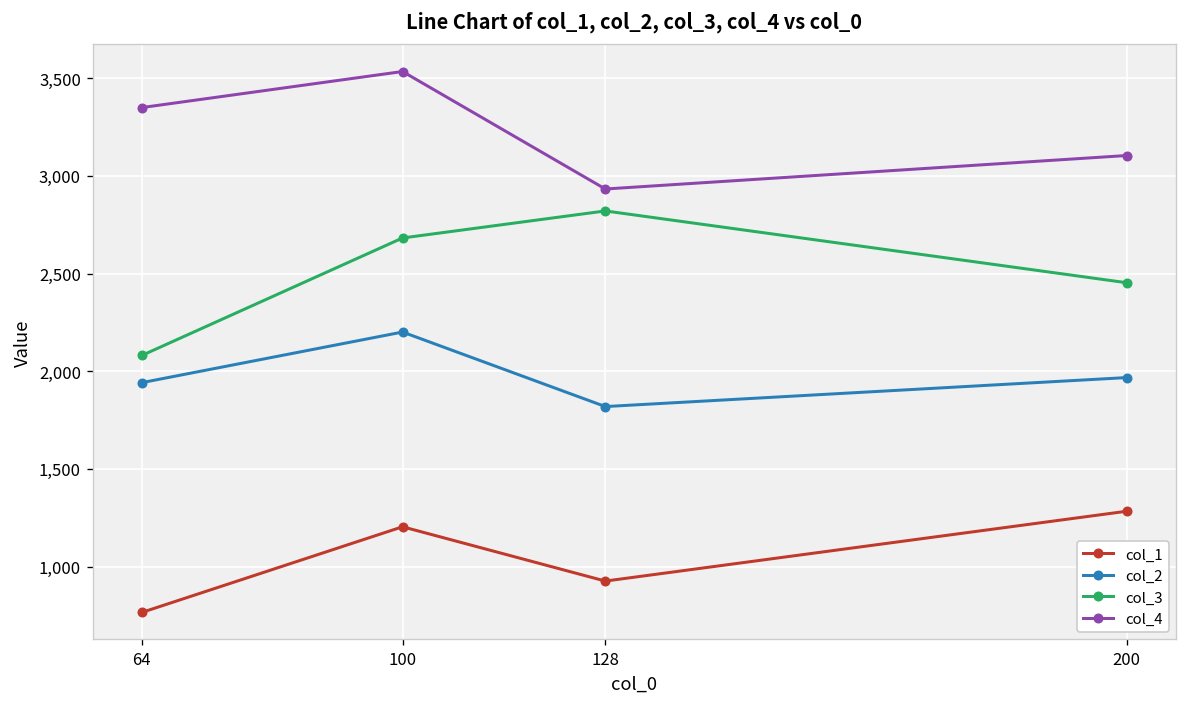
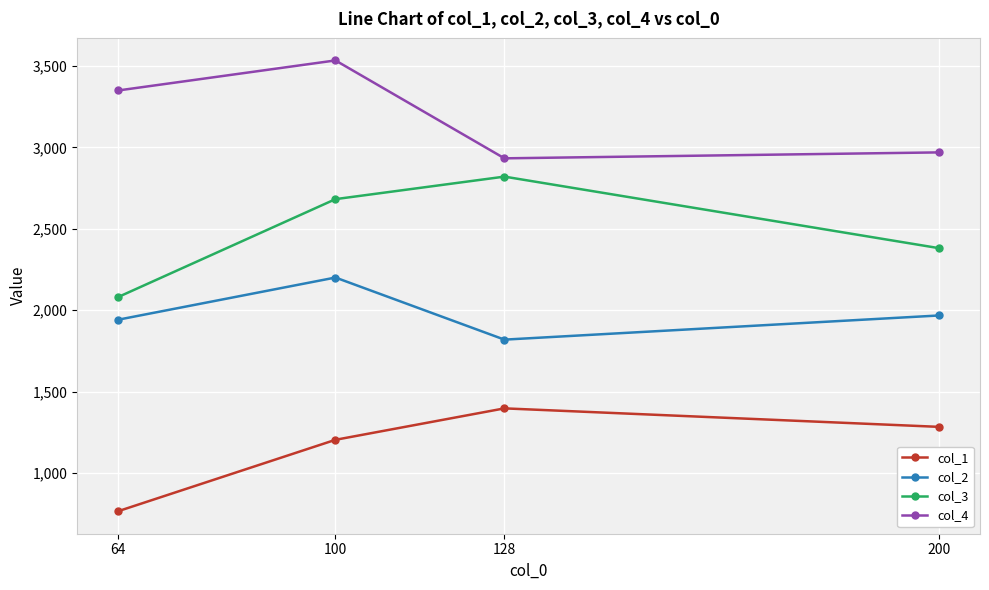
col_1, 128: 930 -> 1,400
col_3, 200: 2,450 -> 2,380
col_4, 200: 3,100 -> 2,970
